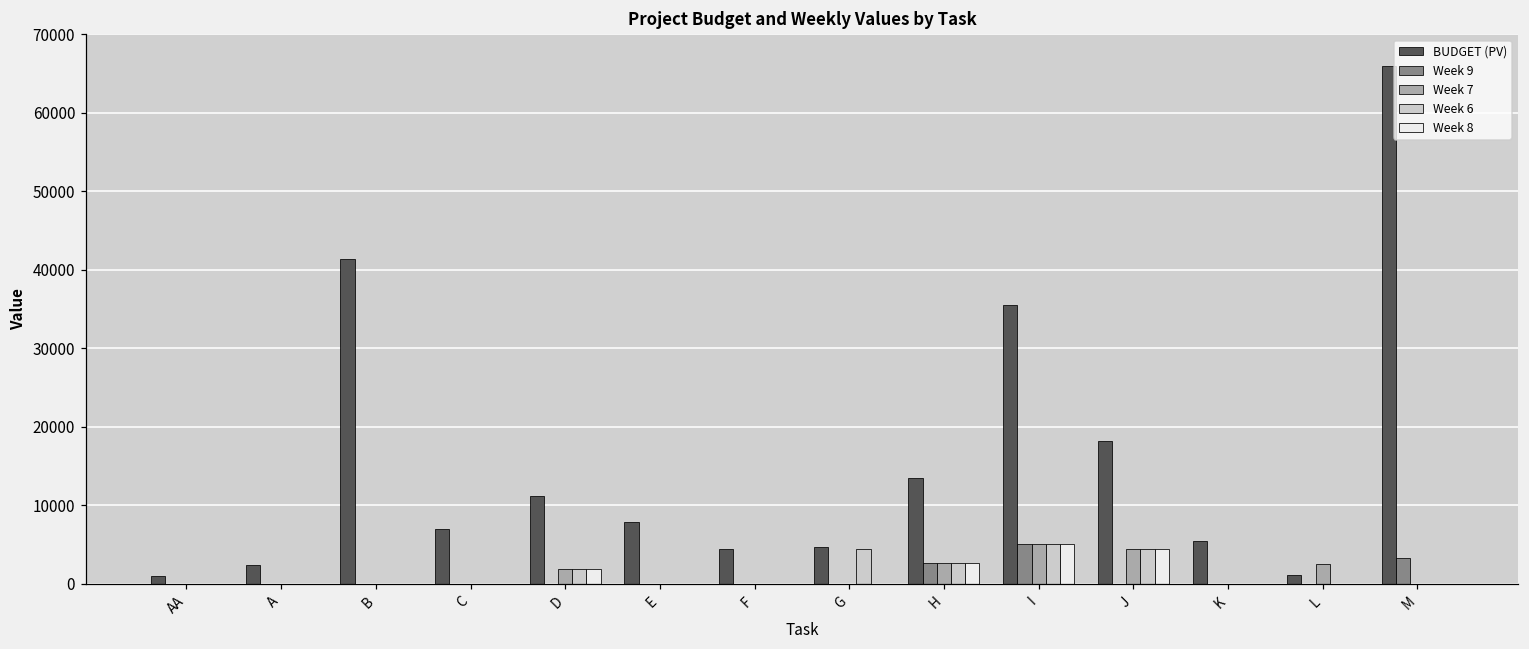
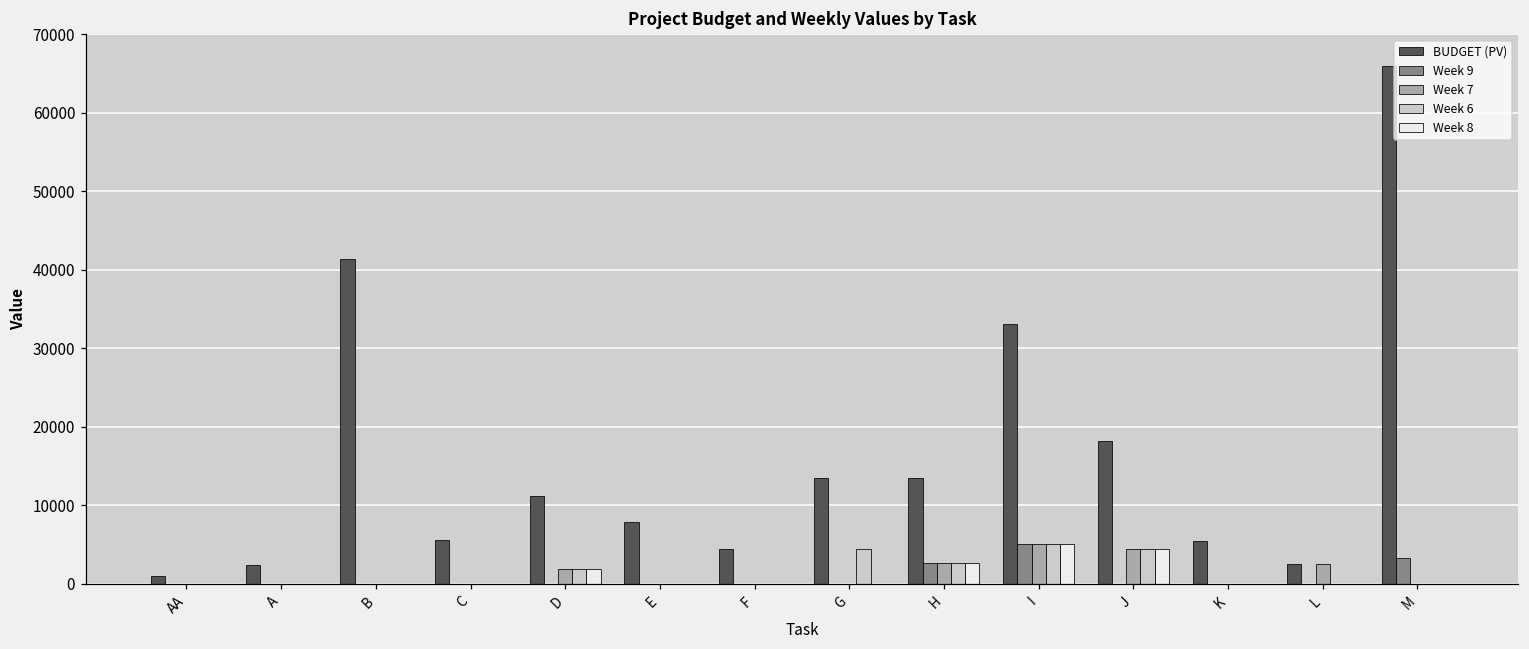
BUDGET (PV), C: 7000 -> 6000
BUDGET (PV), G: 5000 -> 14000
BUDGET (PV), I: 36000 -> 33000
BUDGET (PV), L: 1000 -> 3000
